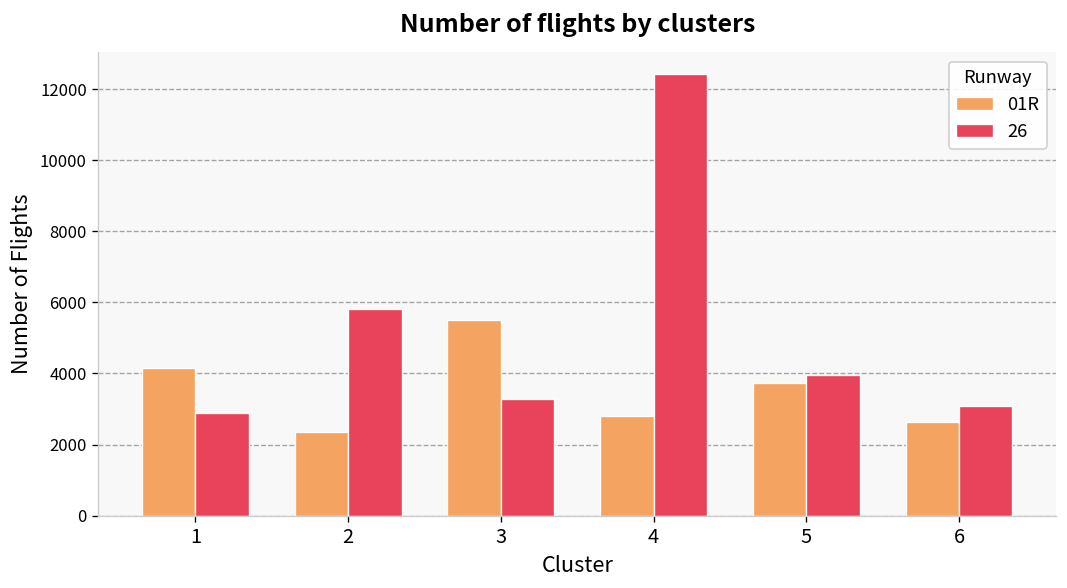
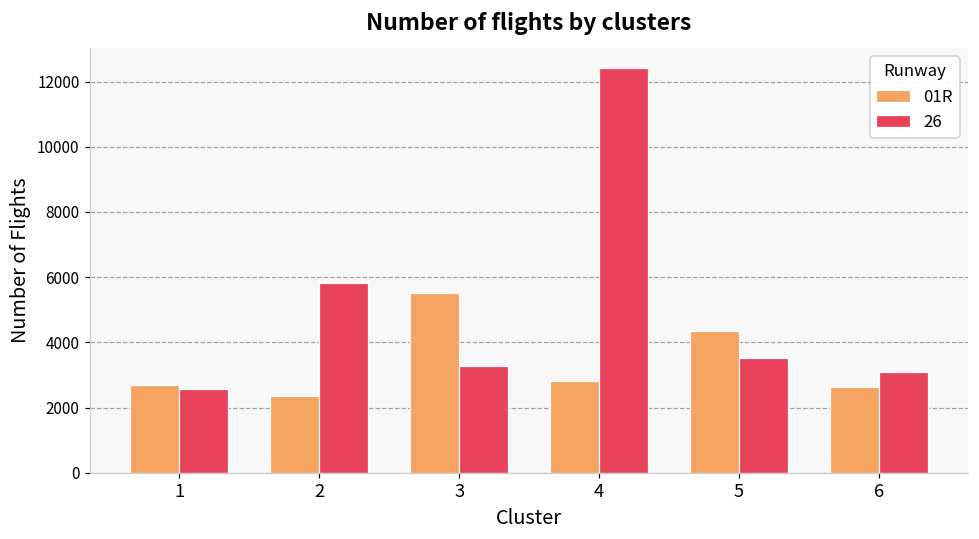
01R, 1: 4100 -> 2700
26, 1: 2900 -> 2600
01R, 5: 3700 -> 4300
26, 5: 4000 -> 3500
